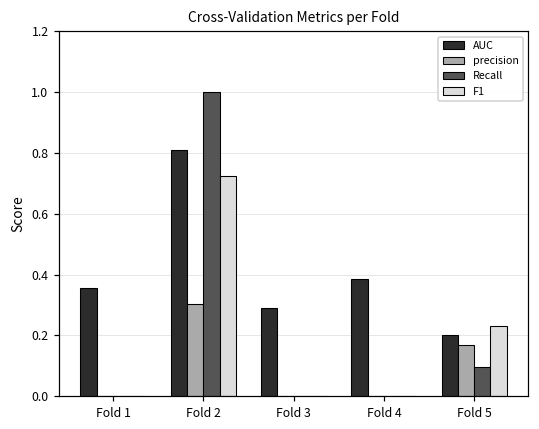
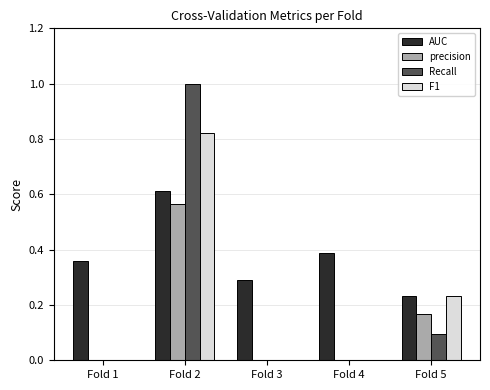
AUC, Fold 2: 0.81 -> 0.61
precision, Fold 2: 0.30 -> 0.57
F1, Fold 2: 0.72 -> 0.82
AUC, Fold 5: 0.20 -> 0.23
